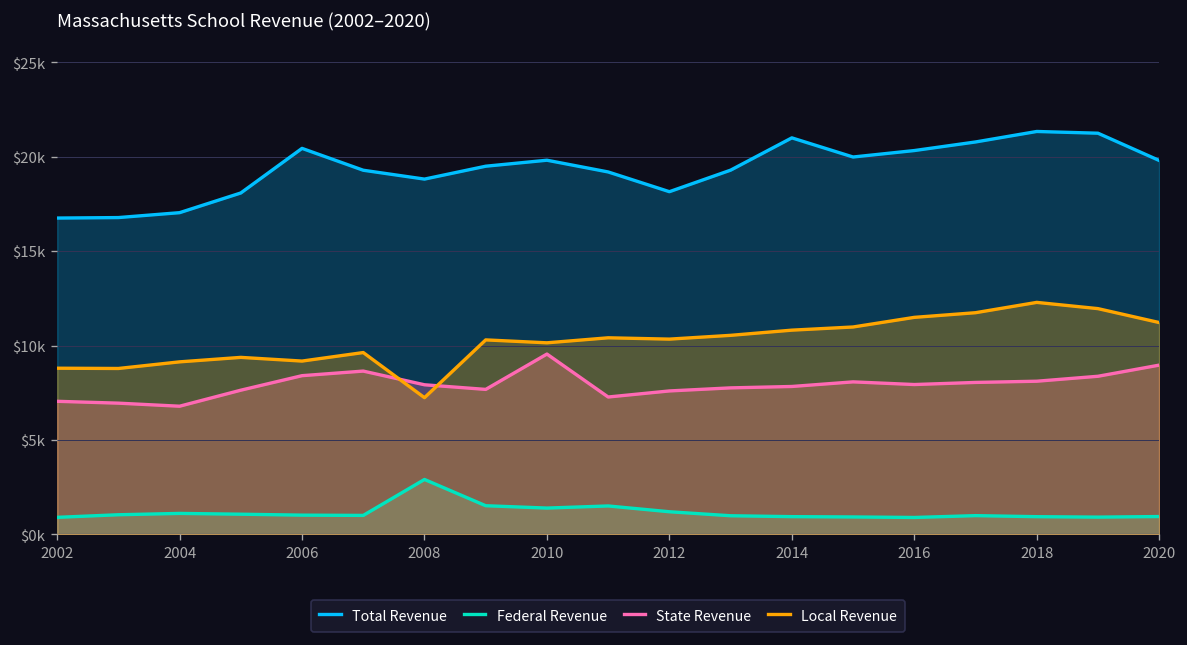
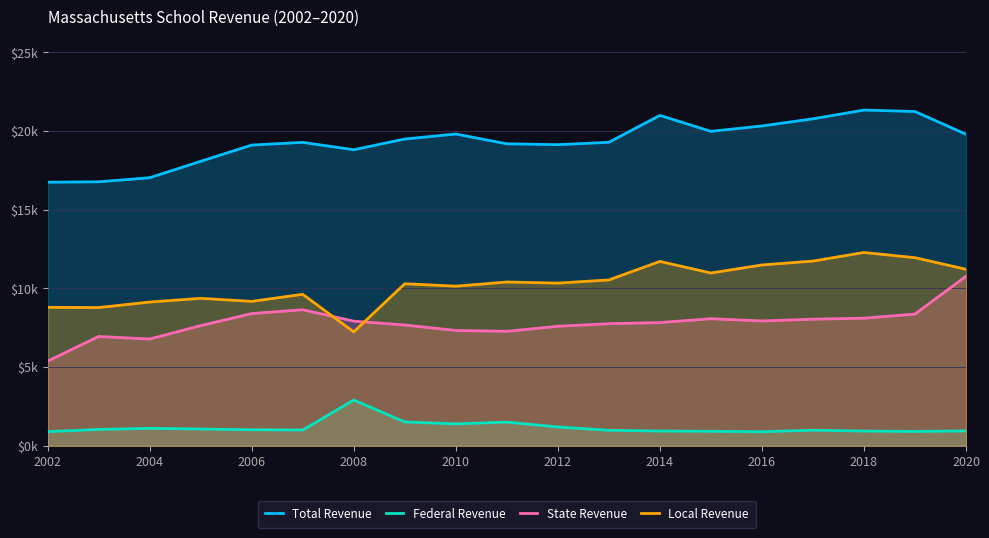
State Revenue, 2002: $7000 -> $5400
Total Revenue, 2006: $20400 -> $19100
State Revenue, 2010: $9600 -> $7300
Total Revenue, 2012: $18200 -> $19100
Local Revenue, 2014: $10800 -> $11700
State Revenue, 2020: $9000 -> $10800
